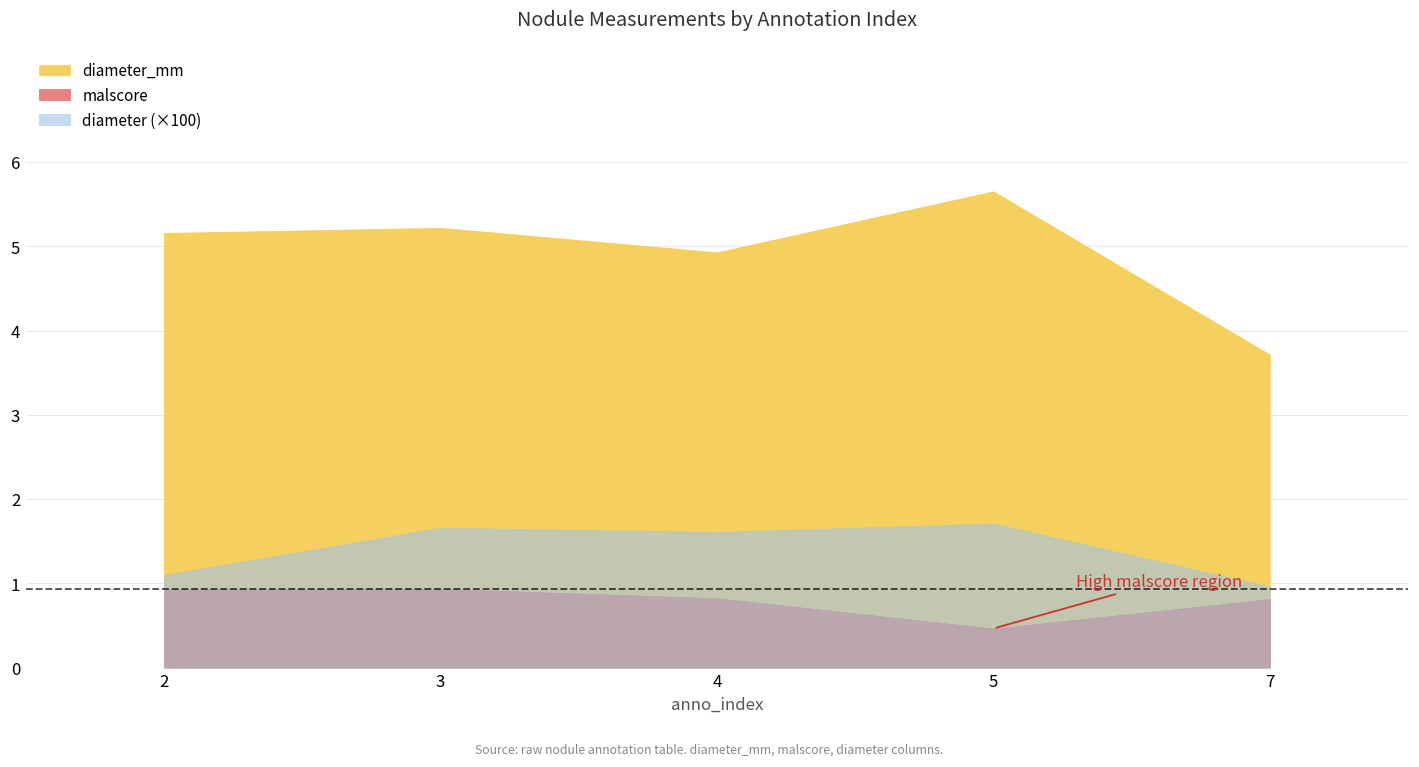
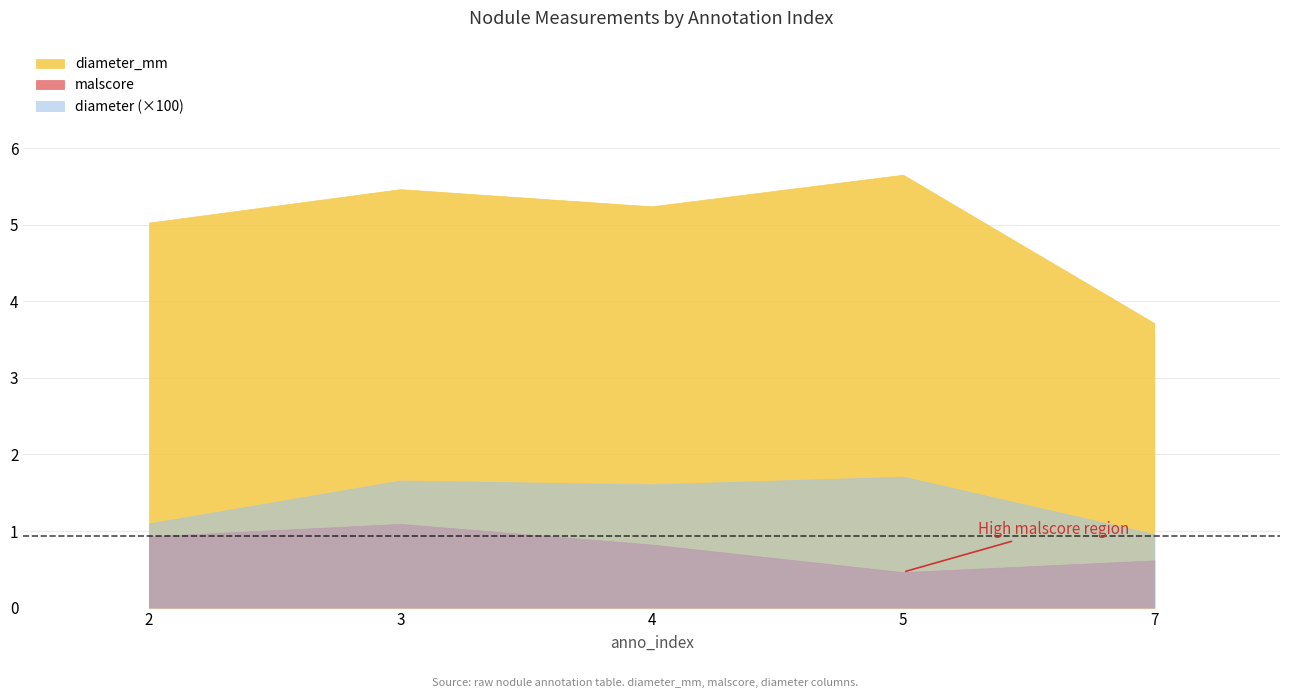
diameter_mm, 2: 5.2 -> 5.0
diameter_mm, 3: 5.2 -> 5.5
malscore, 3: 0.9 -> 1.1
diameter_mm, 4: 4.9 -> 5.2
malscore, 7: 0.8 -> 0.6
